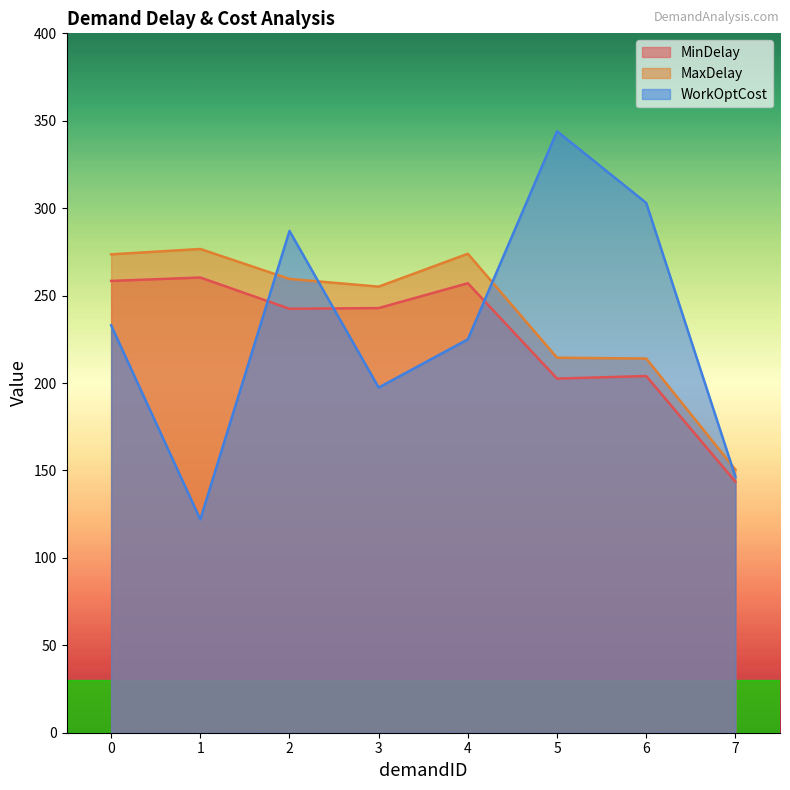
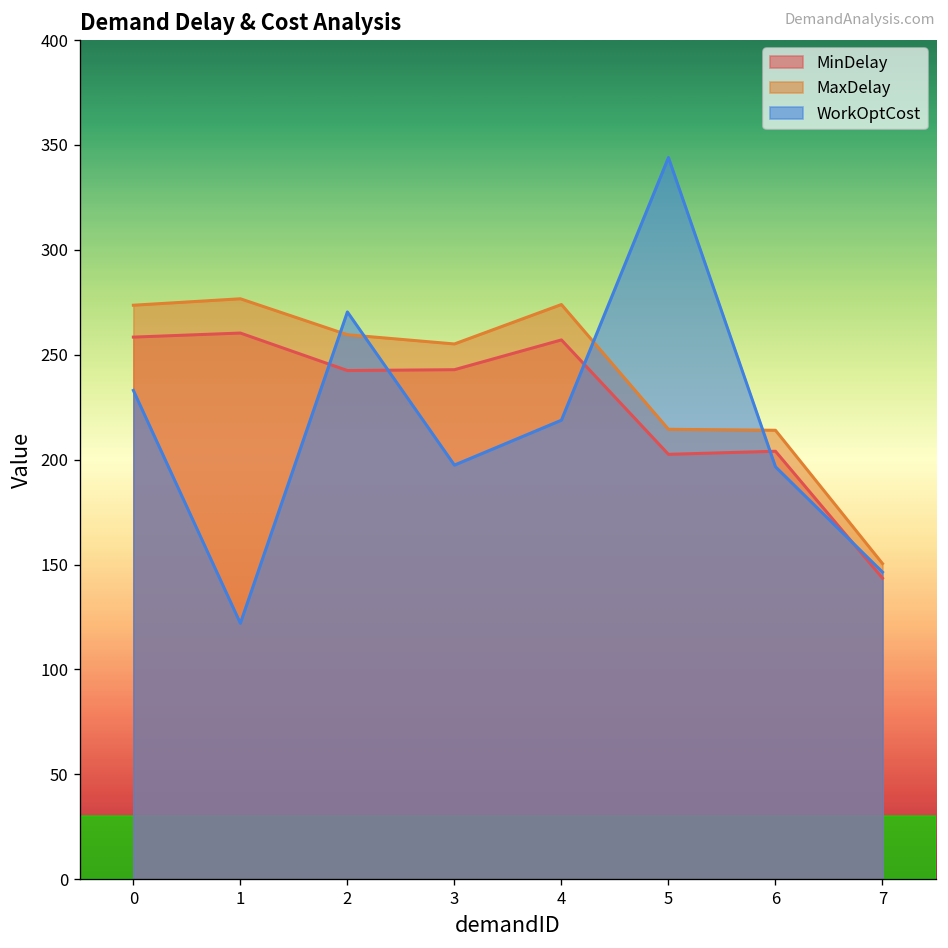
WorkOptCost, 2: 287 -> 270
WorkOptCost, 4: 225 -> 219
WorkOptCost, 6: 303 -> 197
